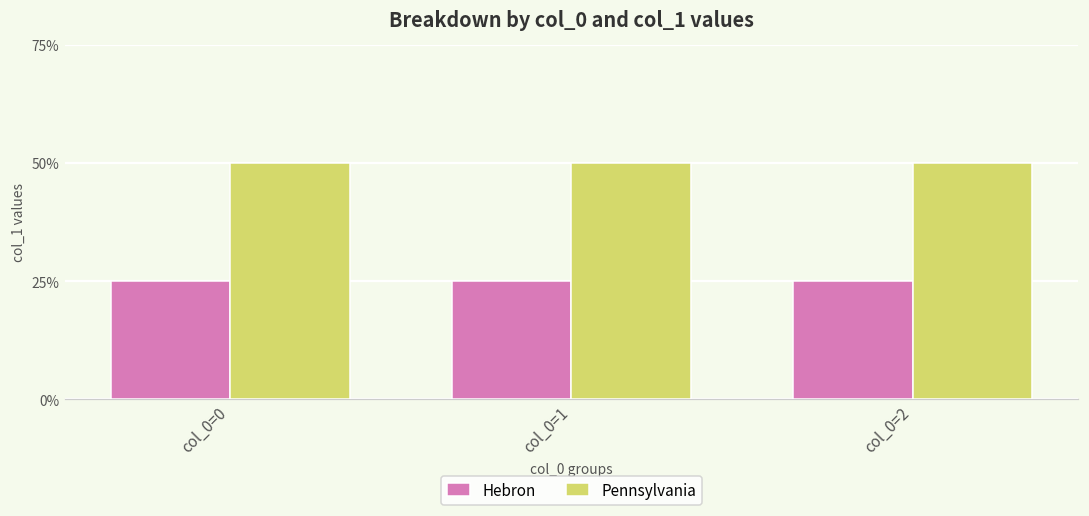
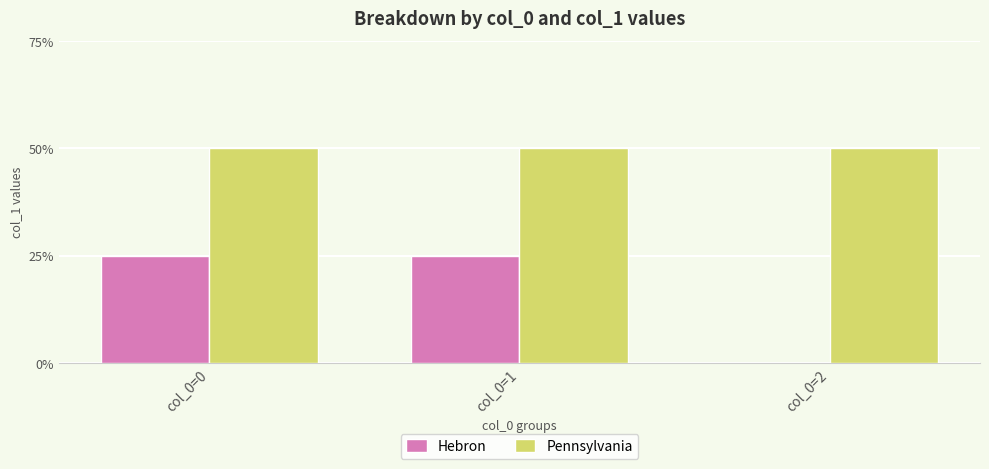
Hebron, col_0=2: 25% -> 0%
